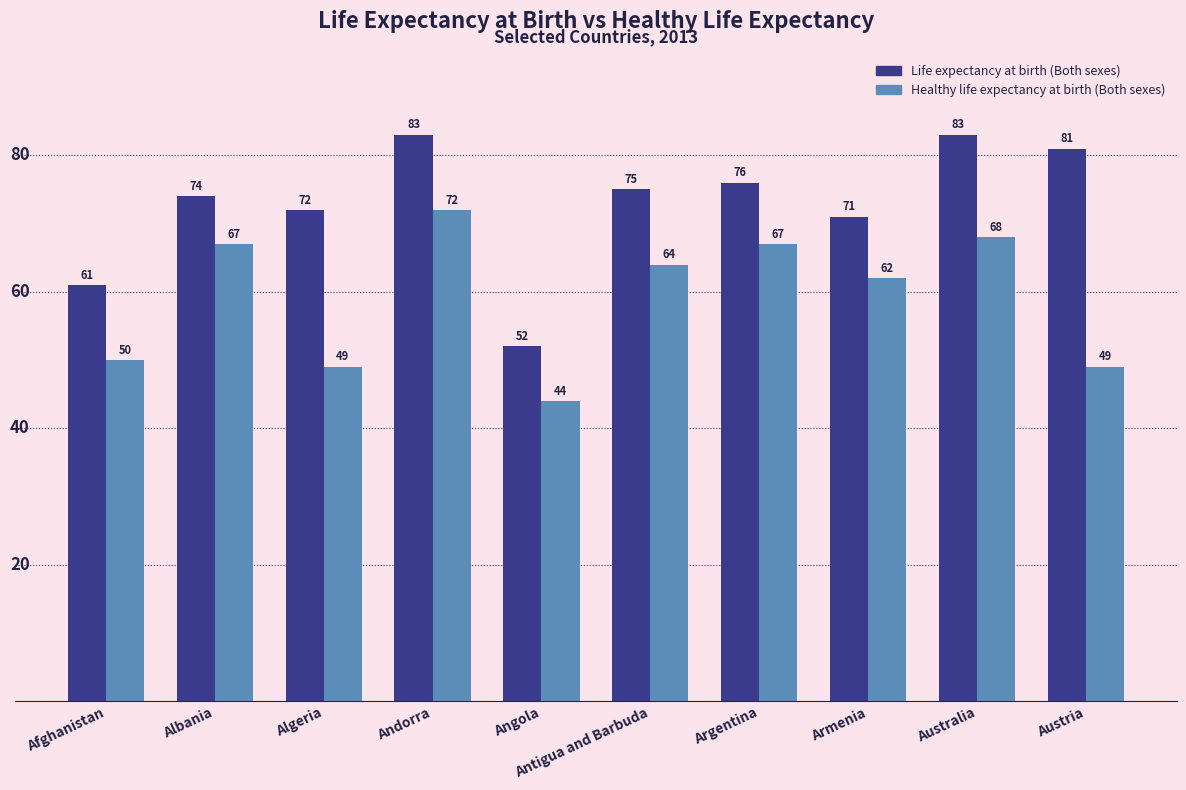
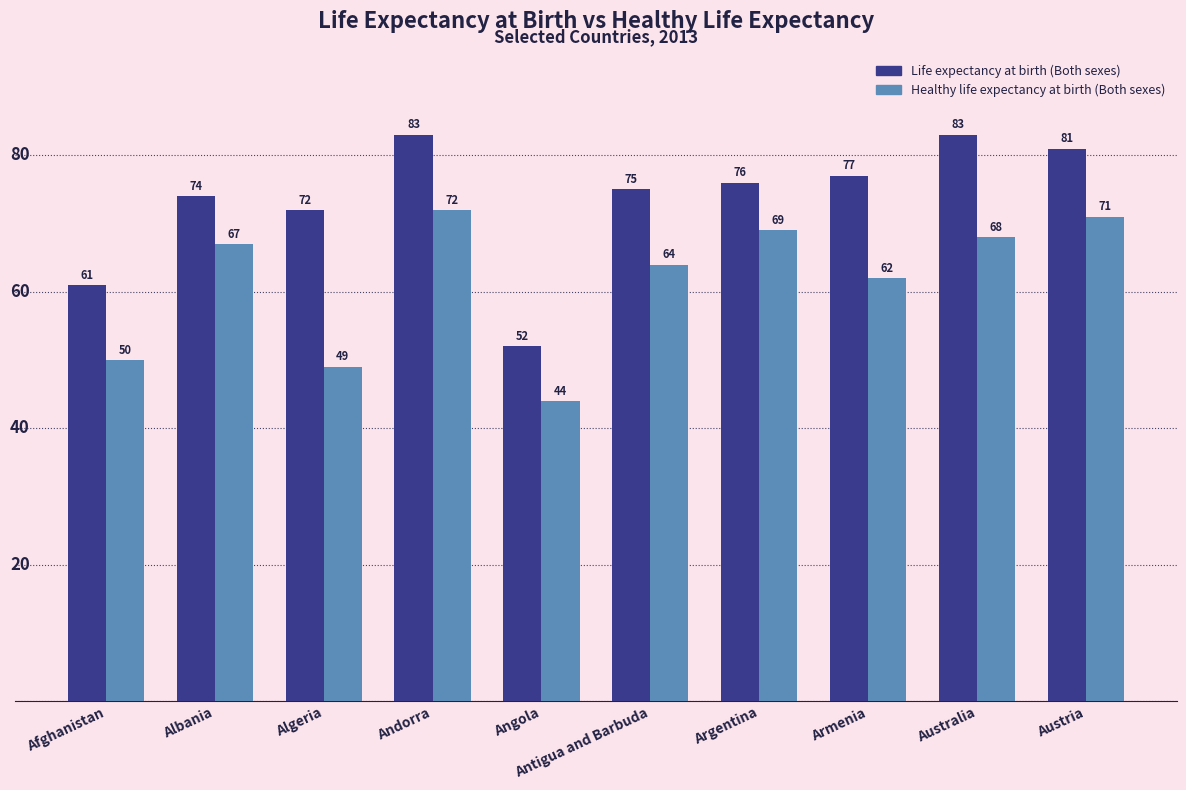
Healthy life expectancy at birth (Both sexes), Argentina: 67 -> 69
Life expectancy at birth (Both sexes), Armenia: 71 -> 77
Healthy life expectancy at birth (Both sexes), Austria: 49 -> 71
